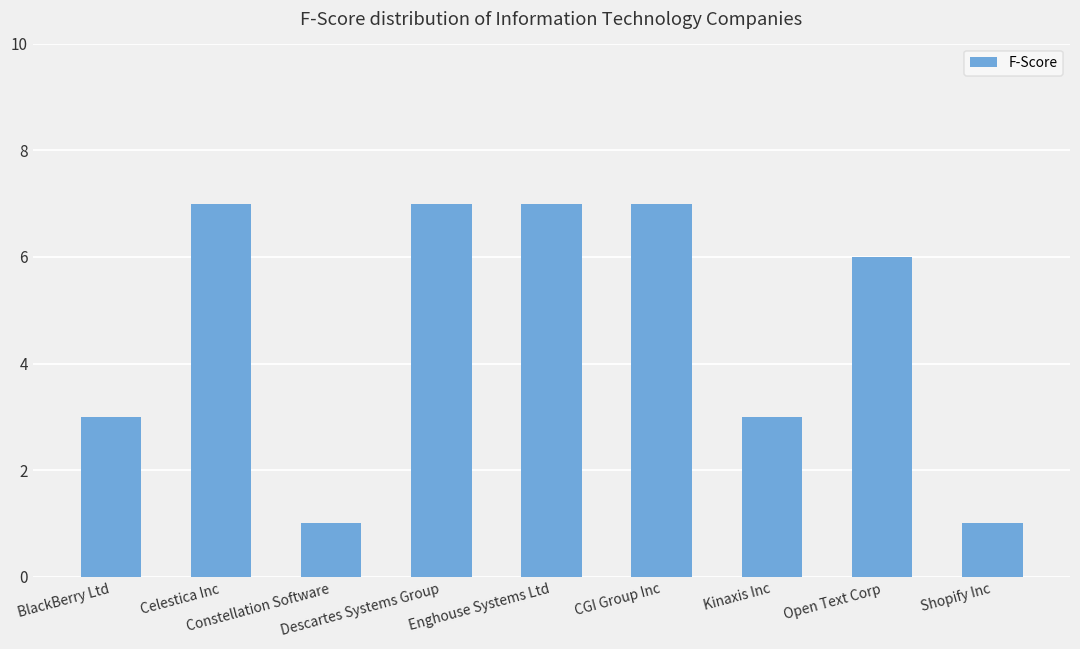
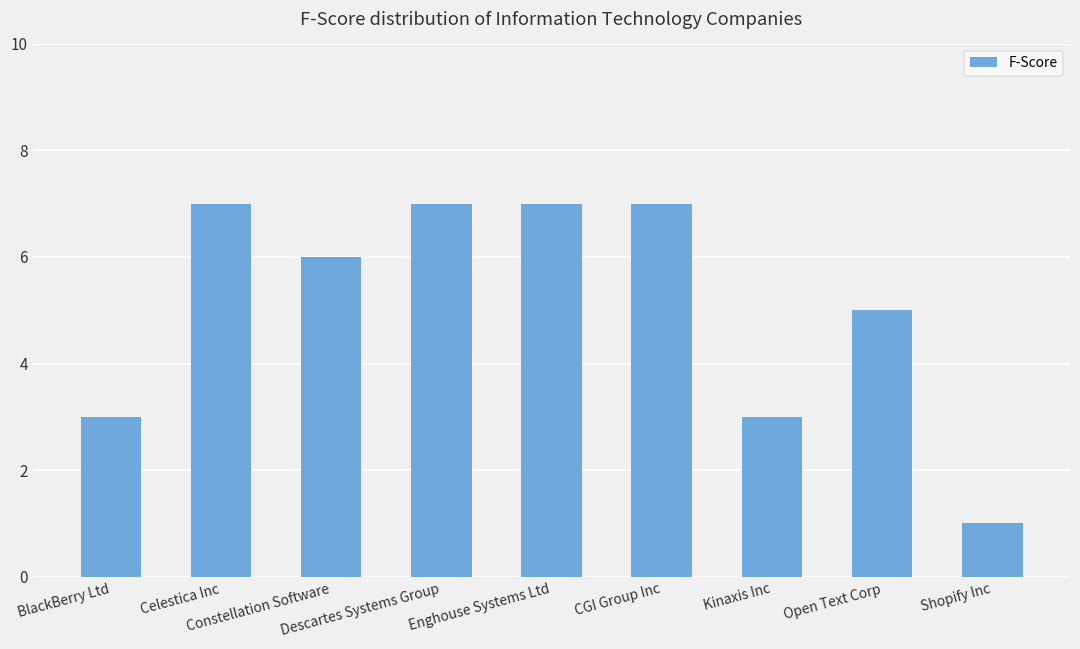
Constellation Software: 1 -> 6
Open Text Corp: 6 -> 5
